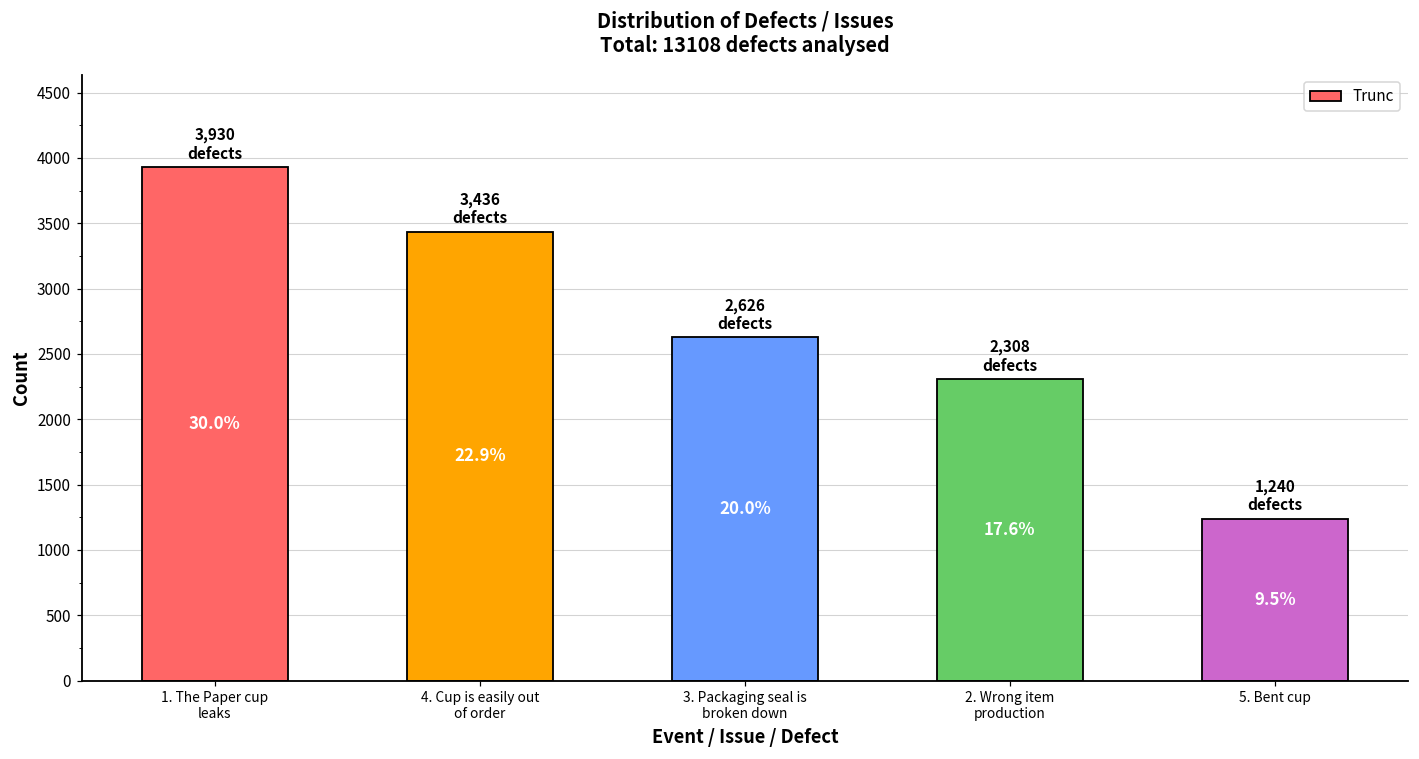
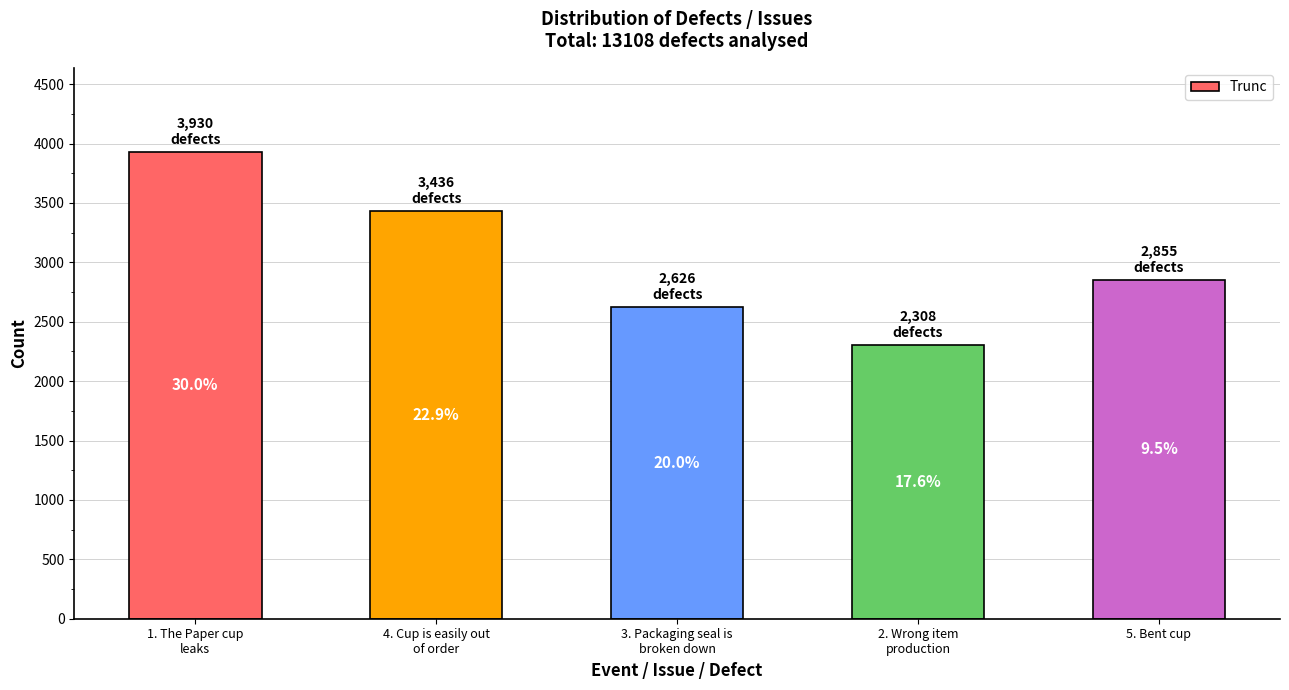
5. Bent cup: 1,240 -> 2,855
